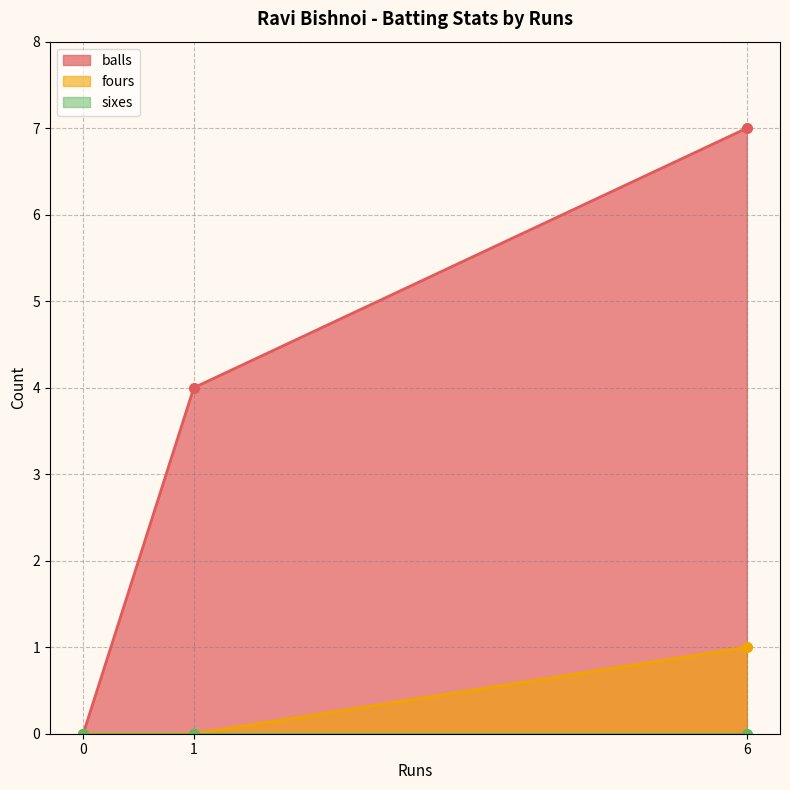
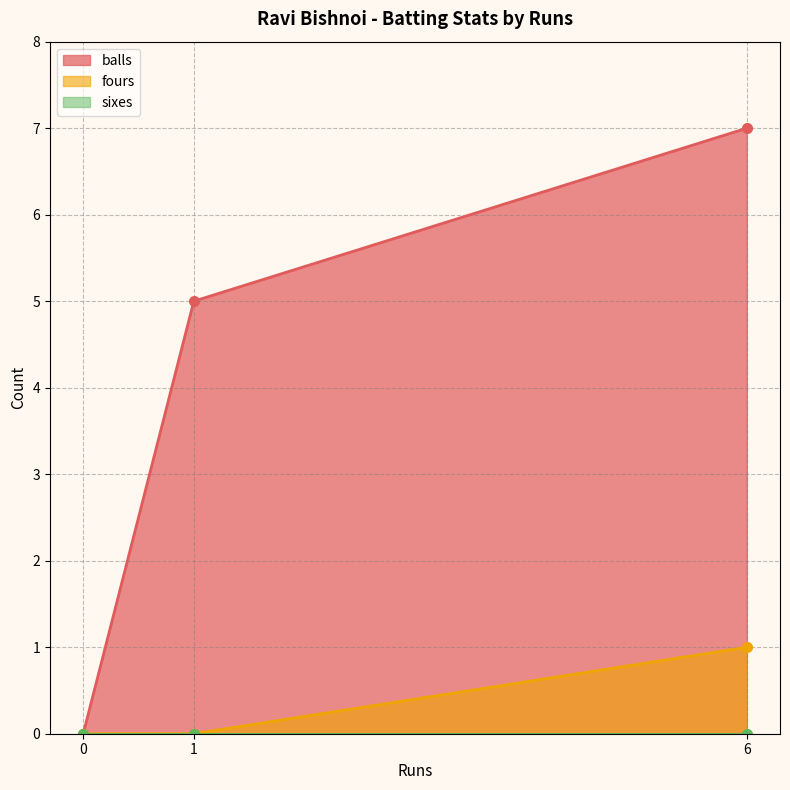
balls, 1: 4 -> 5
